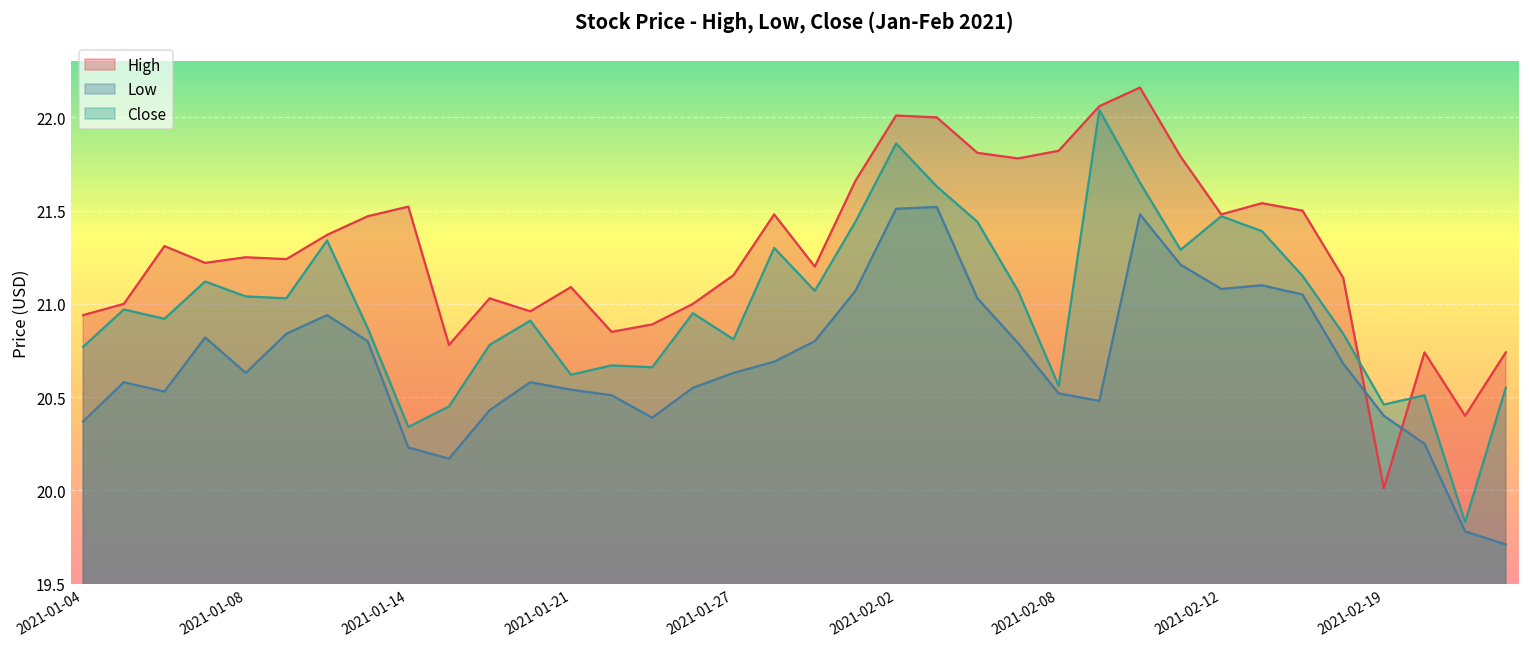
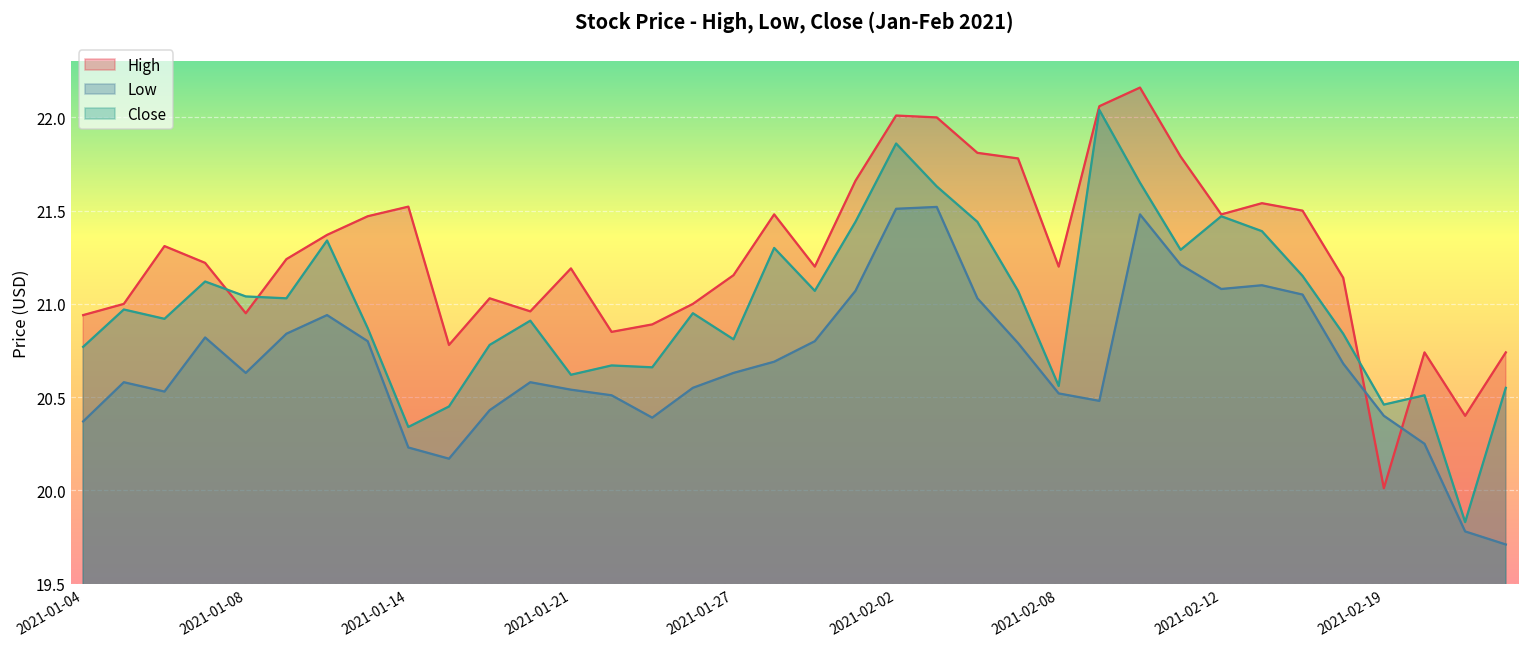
High, 2021-01-08: 21.25 -> 20.95
High, 2021-01-21: 21.09 -> 21.19
High, 2021-02-08: 21.82 -> 21.20
